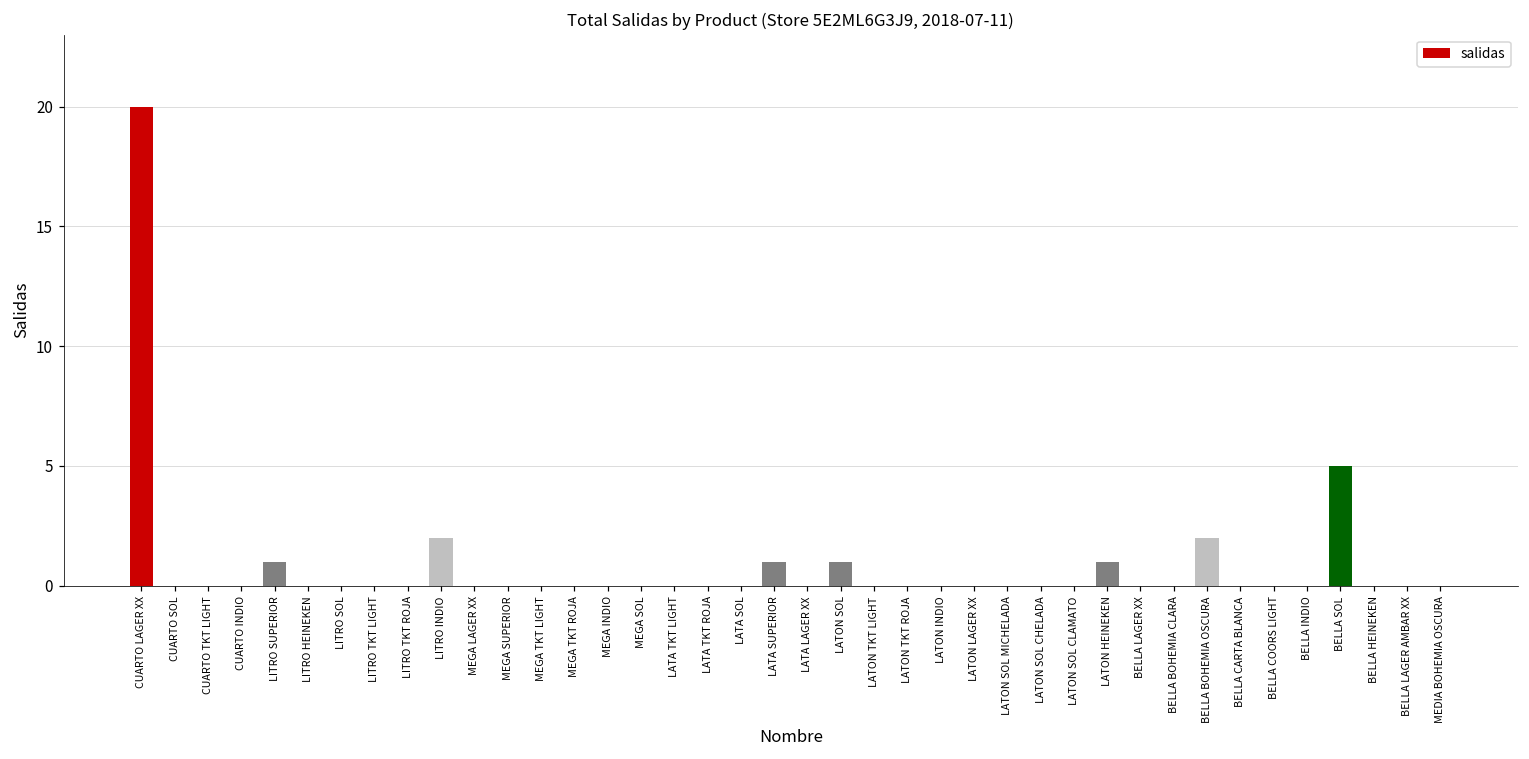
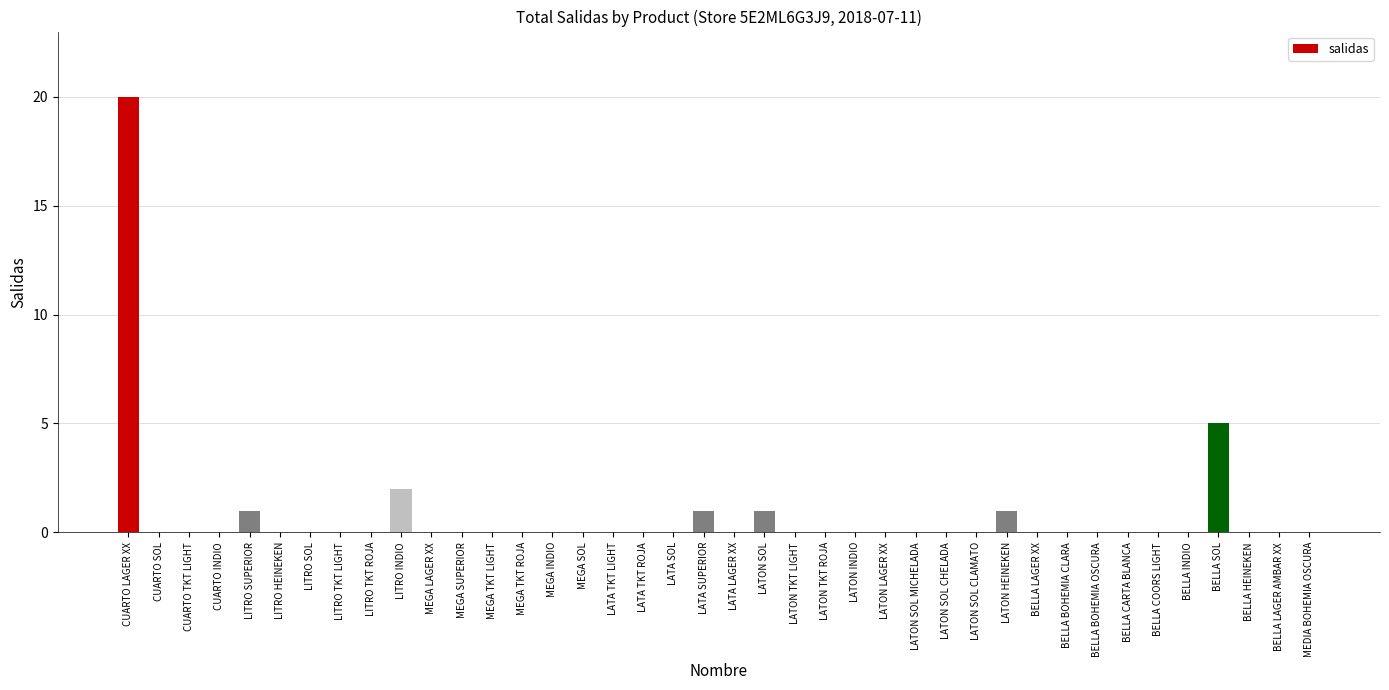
BELLA BOHEMIA OSCURA: 2 -> 0
